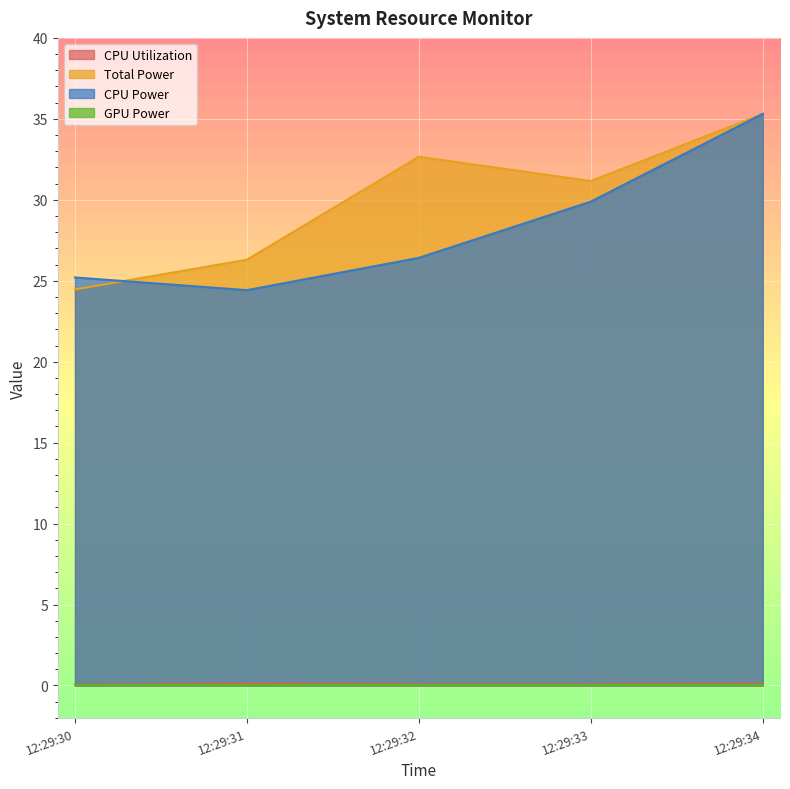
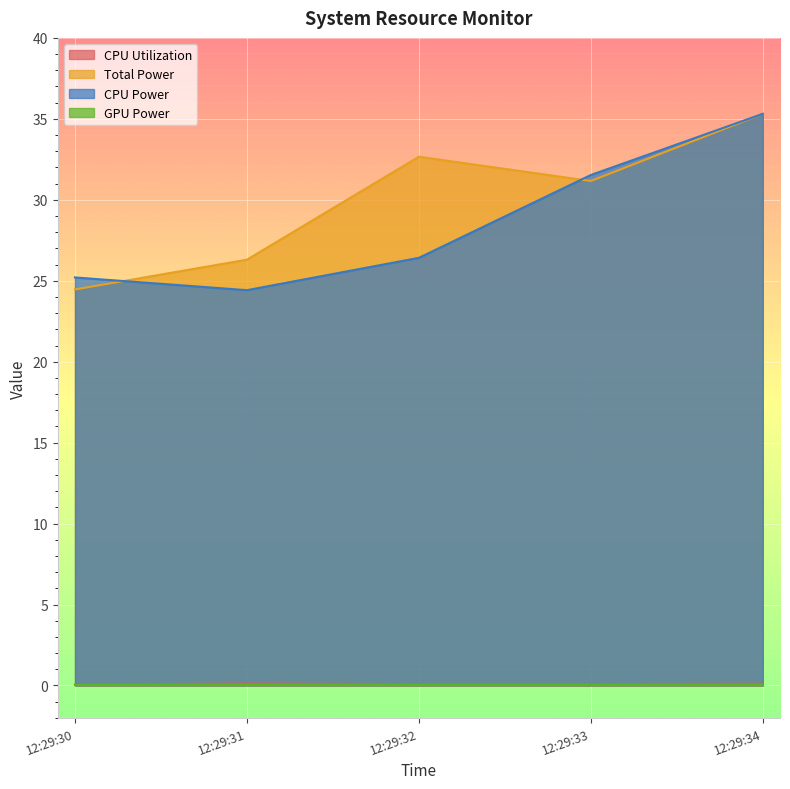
CPU Power, 12:29:33: 29.9 -> 31.5
